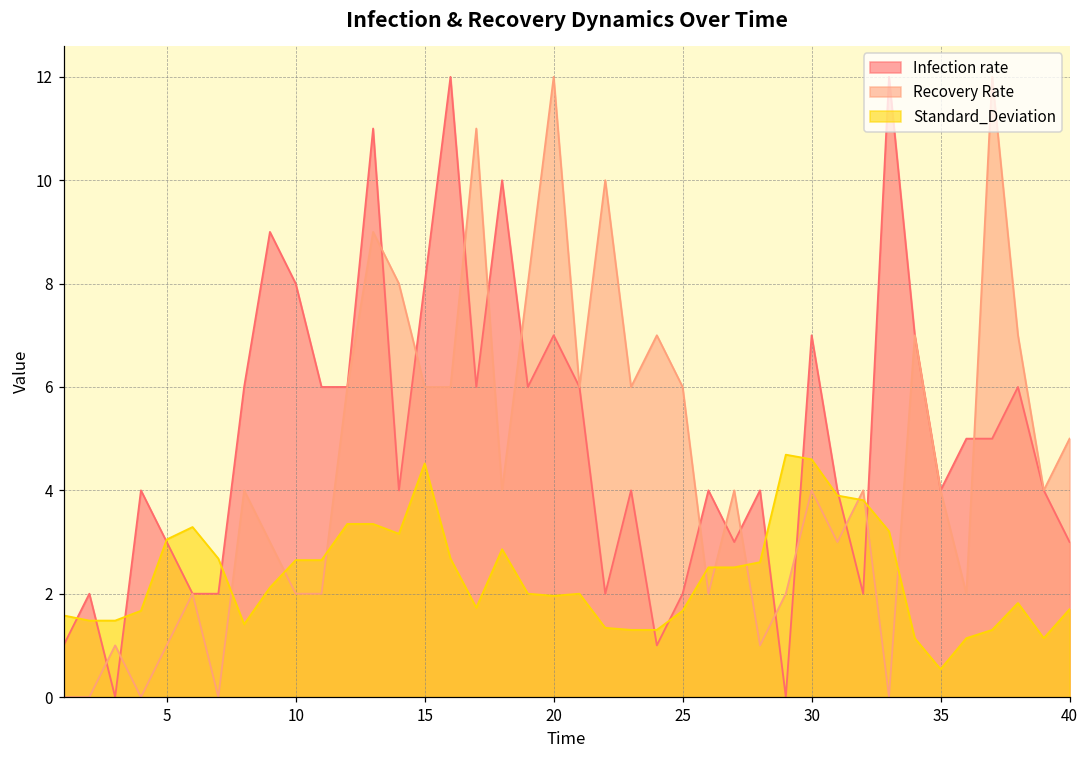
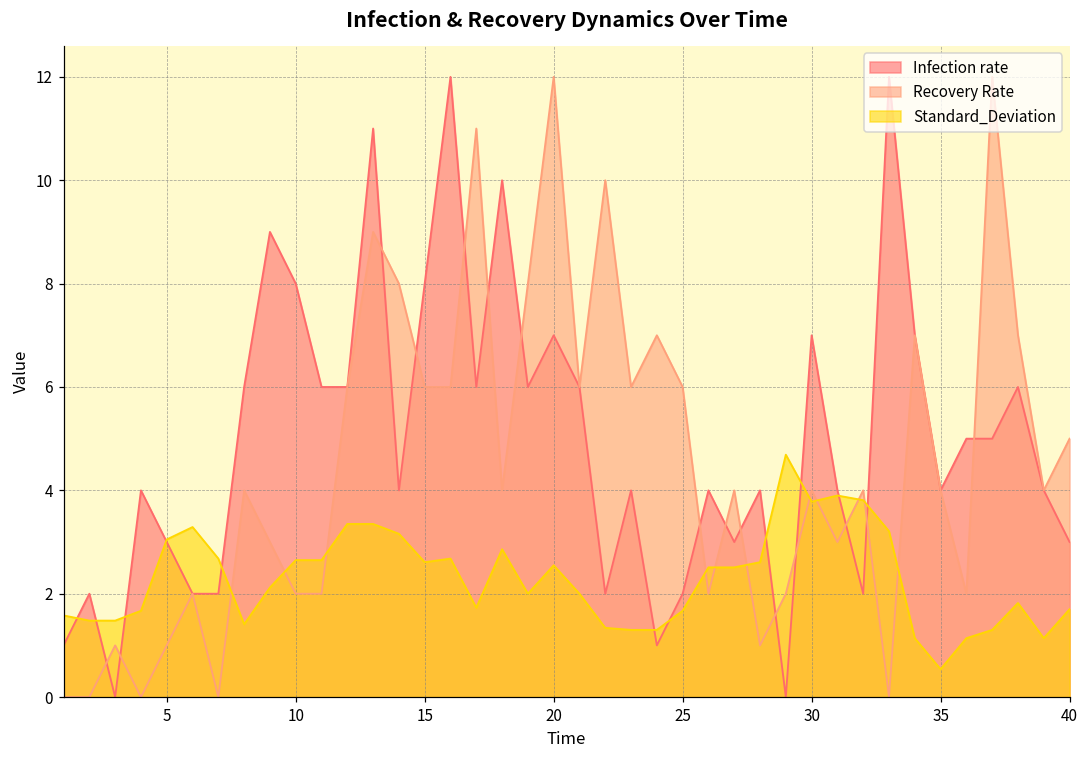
Standard_Deviation, 15: 4.5 -> 2.6
Standard_Deviation, 20: 2.0 -> 2.6
Standard_Deviation, 30: 4.6 -> 3.8
